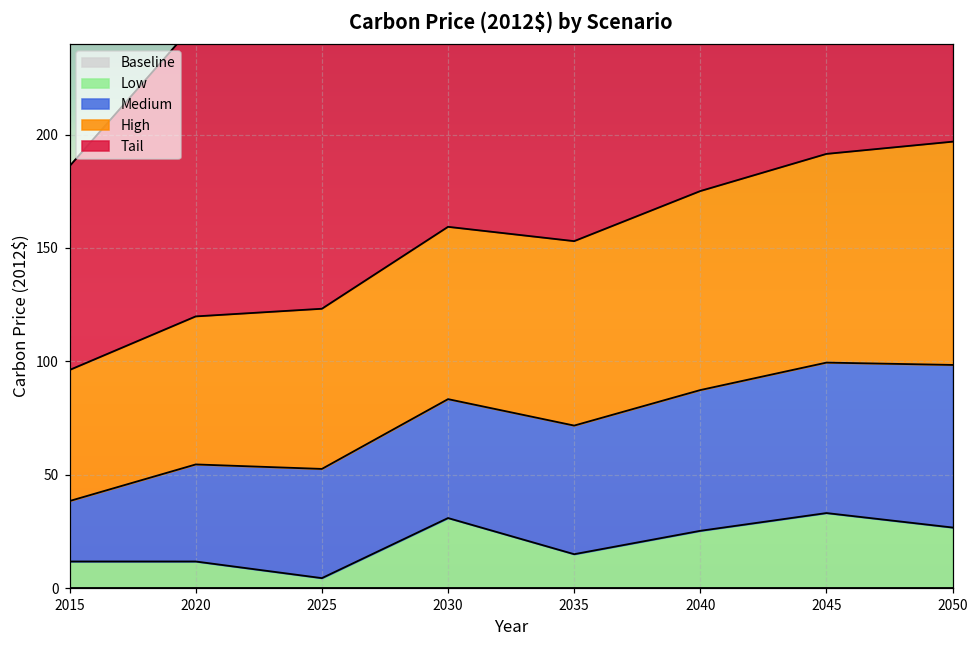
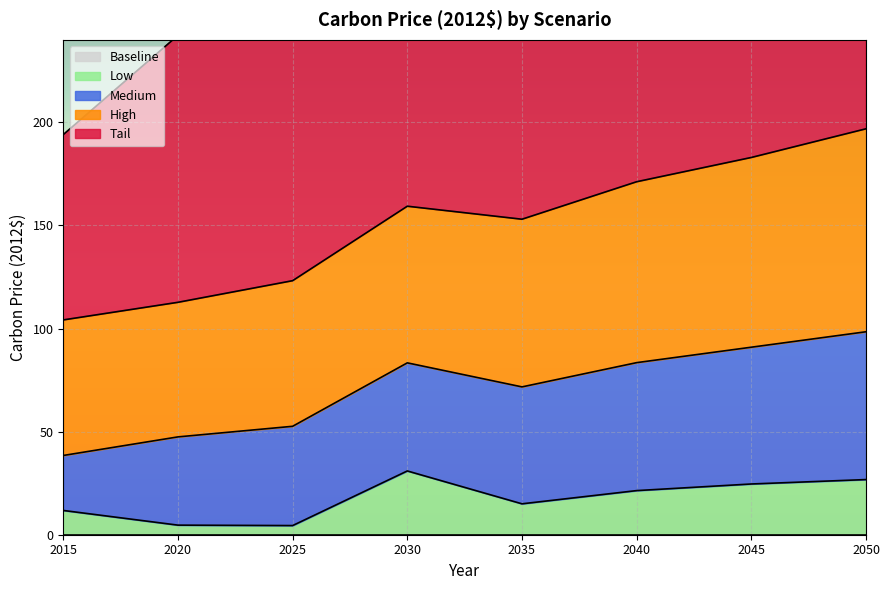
High, 2015: 58 -> 66
Low, 2020: 12 -> 5
Low, 2040: 25 -> 21
Low, 2045: 33 -> 25
